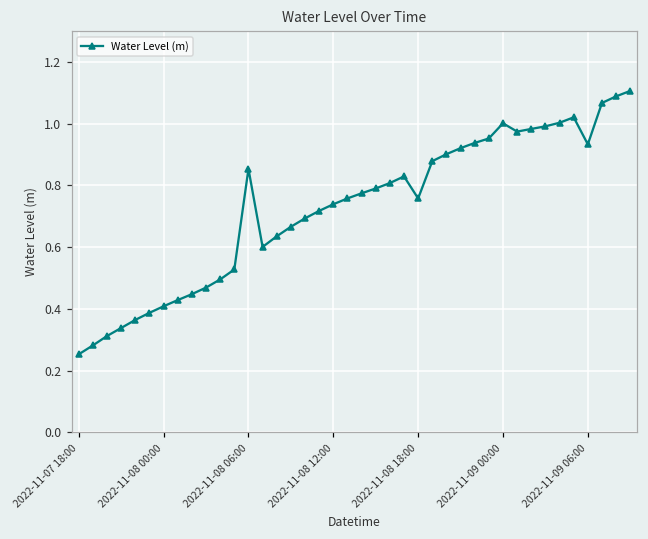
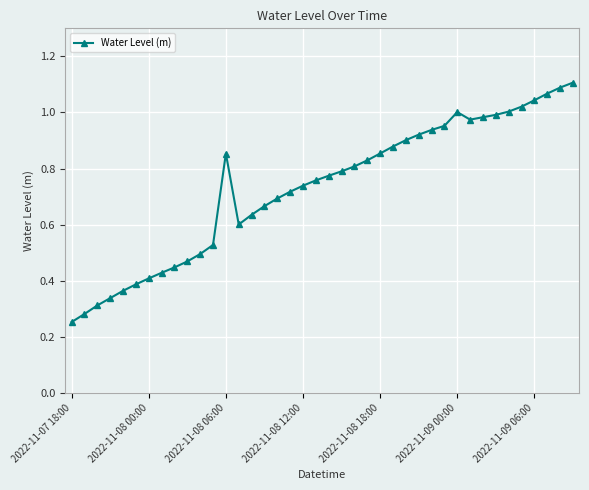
2022-11-08 18:00: 0.76 -> 0.85
2022-11-09 06:00: 0.93 -> 1.04
